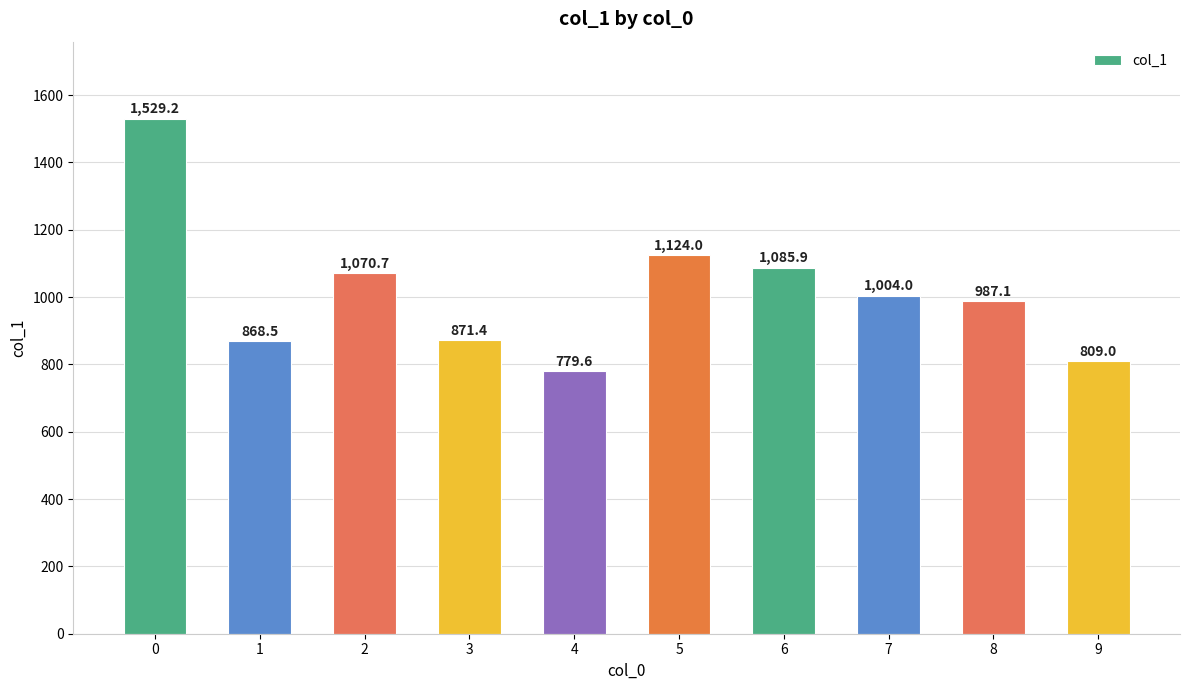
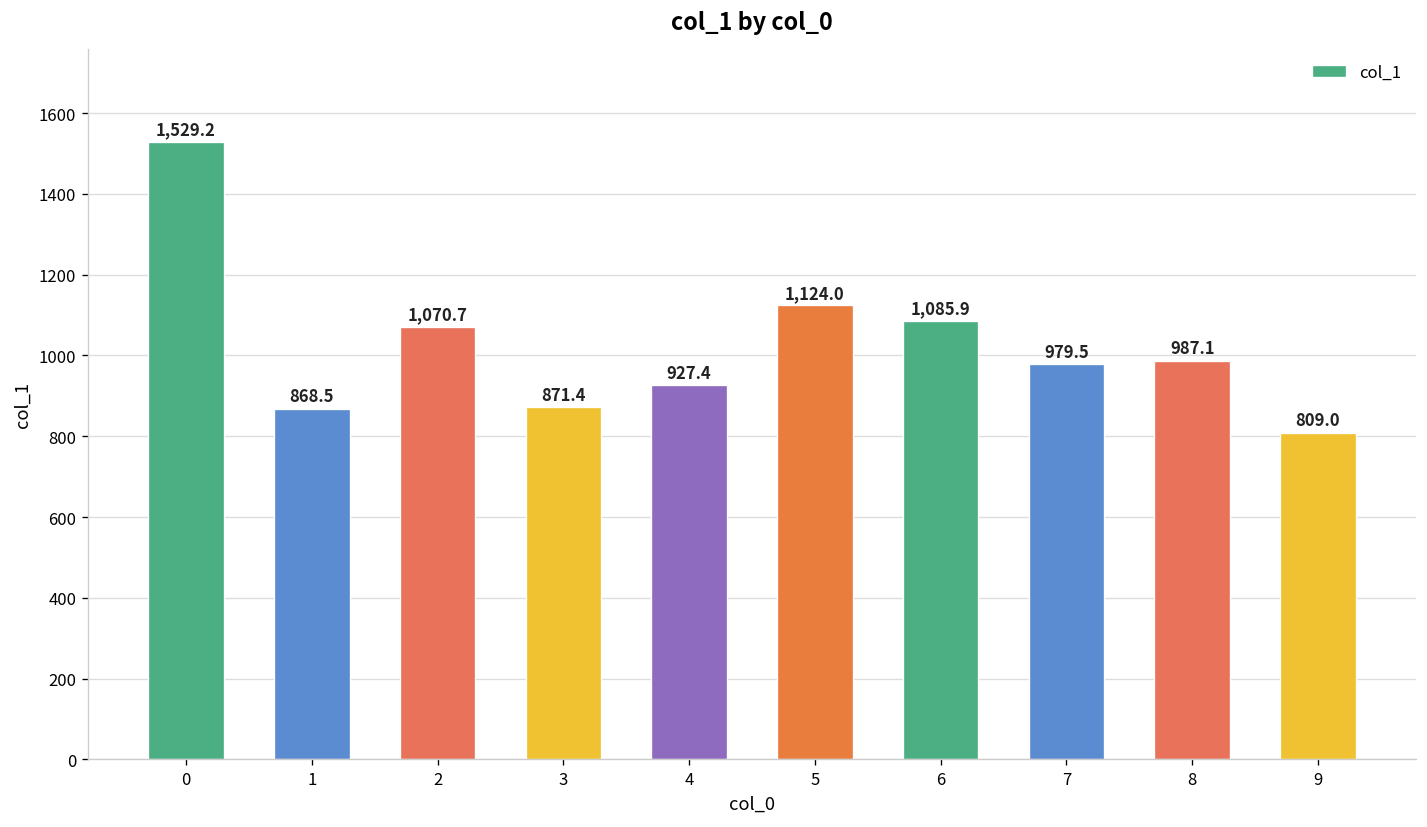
4: 779.6 -> 927.4
7: 1,004.0 -> 979.5
